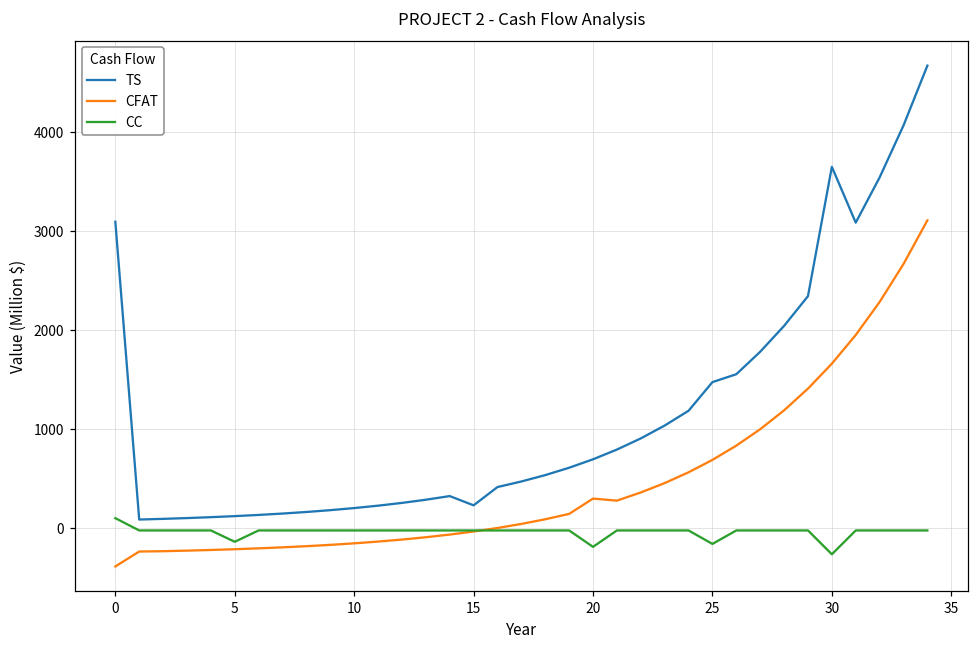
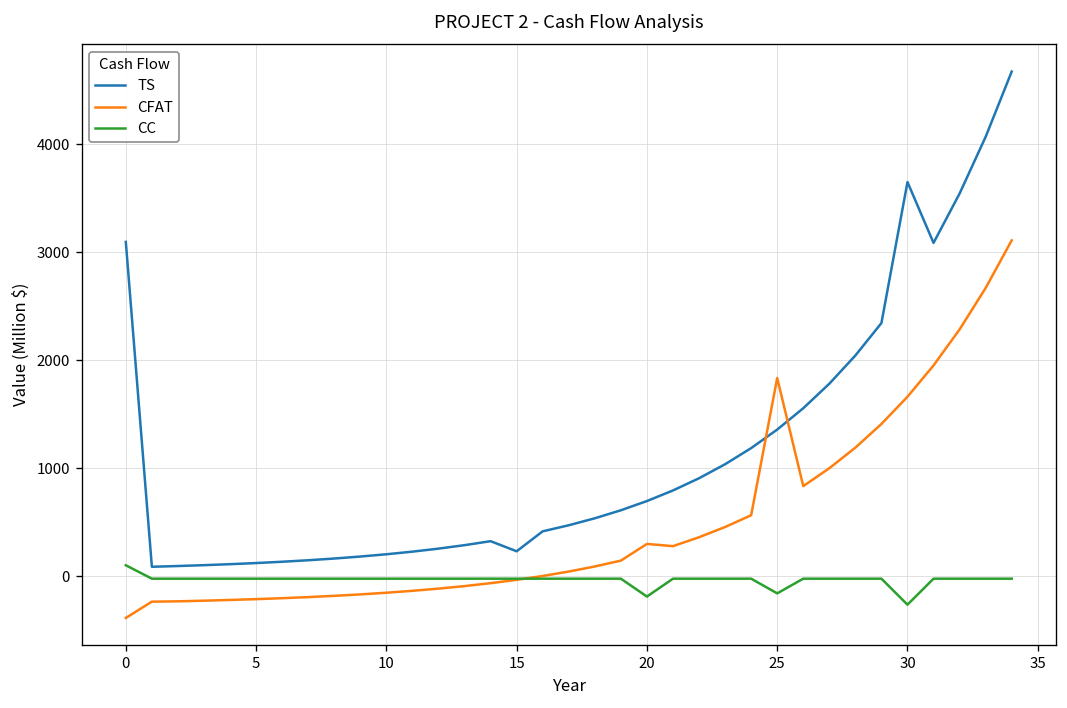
CC, 5: -100 -> 0
TS, 25: 1500 -> 1400
CFAT, 25: 700 -> 1800
